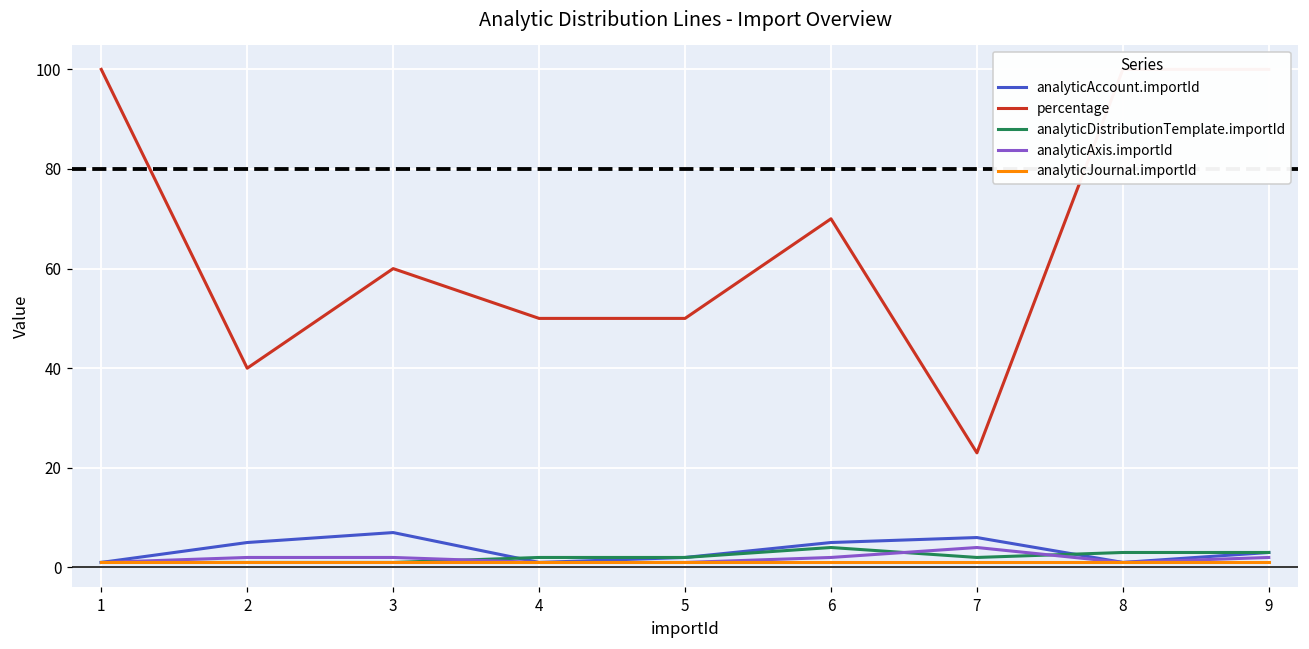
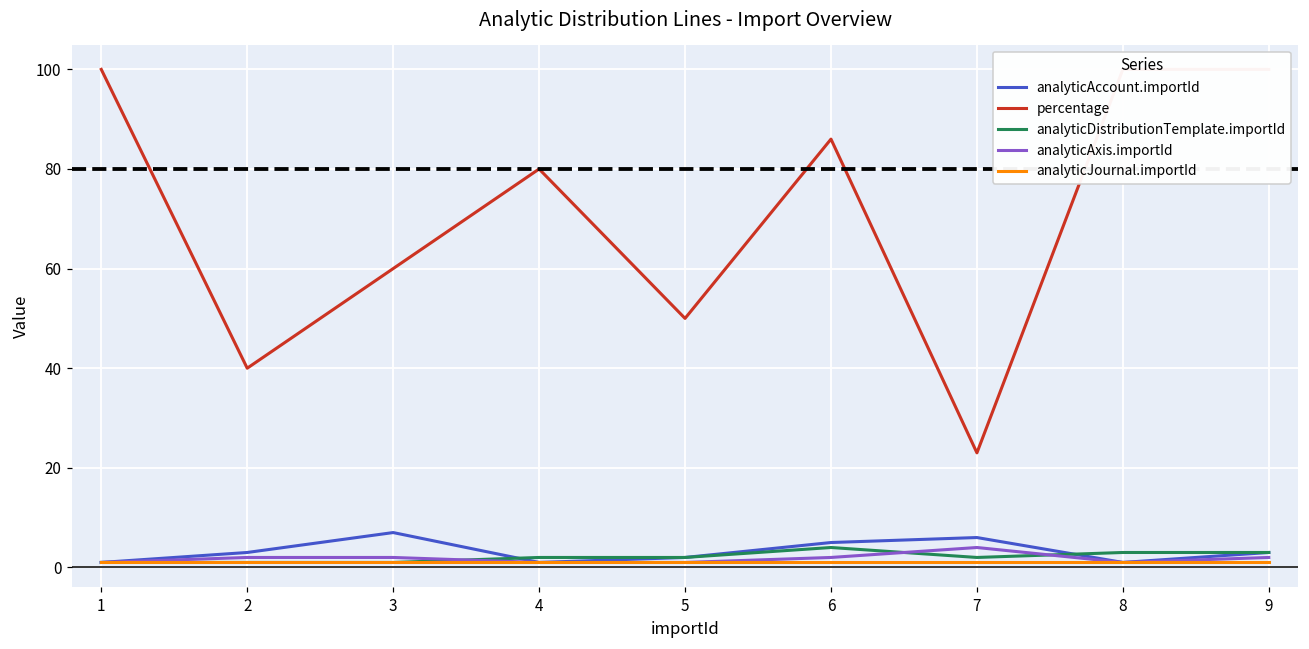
analyticAccount.importId, 2: 5 -> 3
percentage, 4: 50 -> 80
percentage, 6: 70 -> 86
